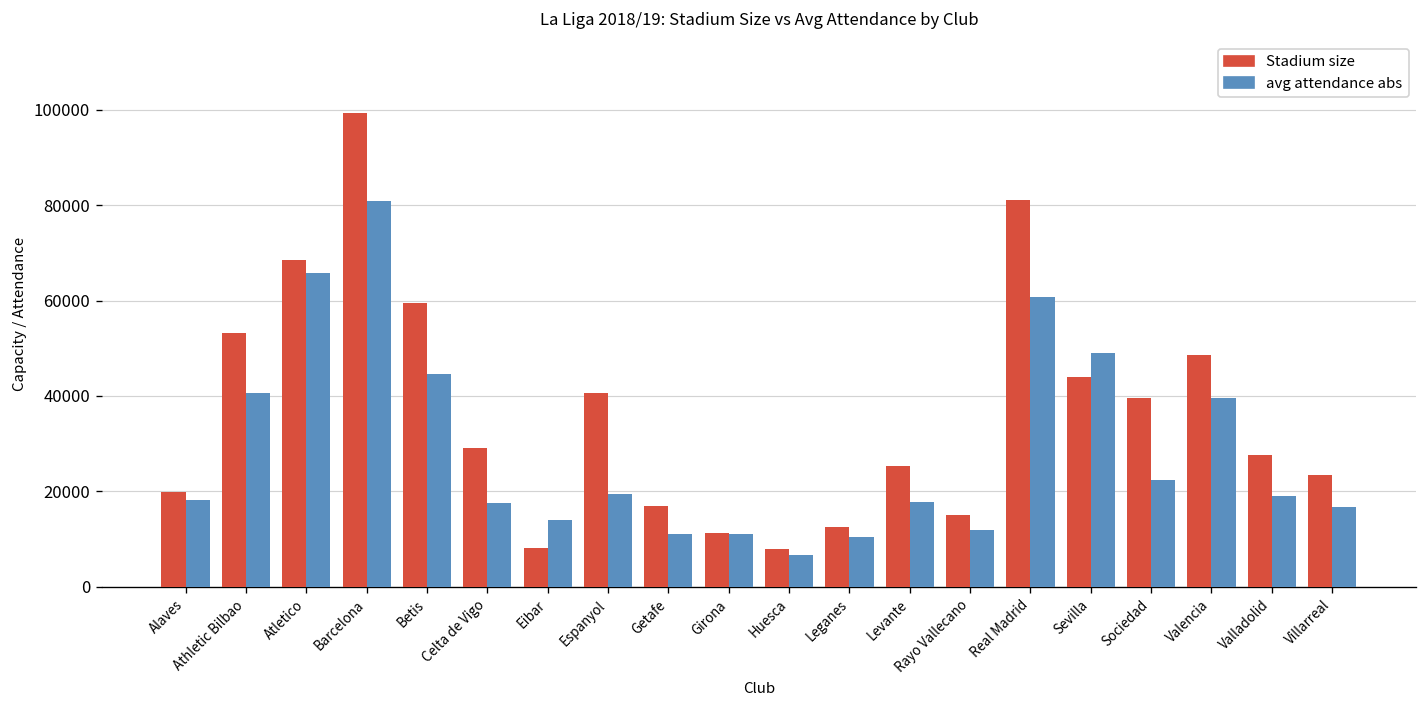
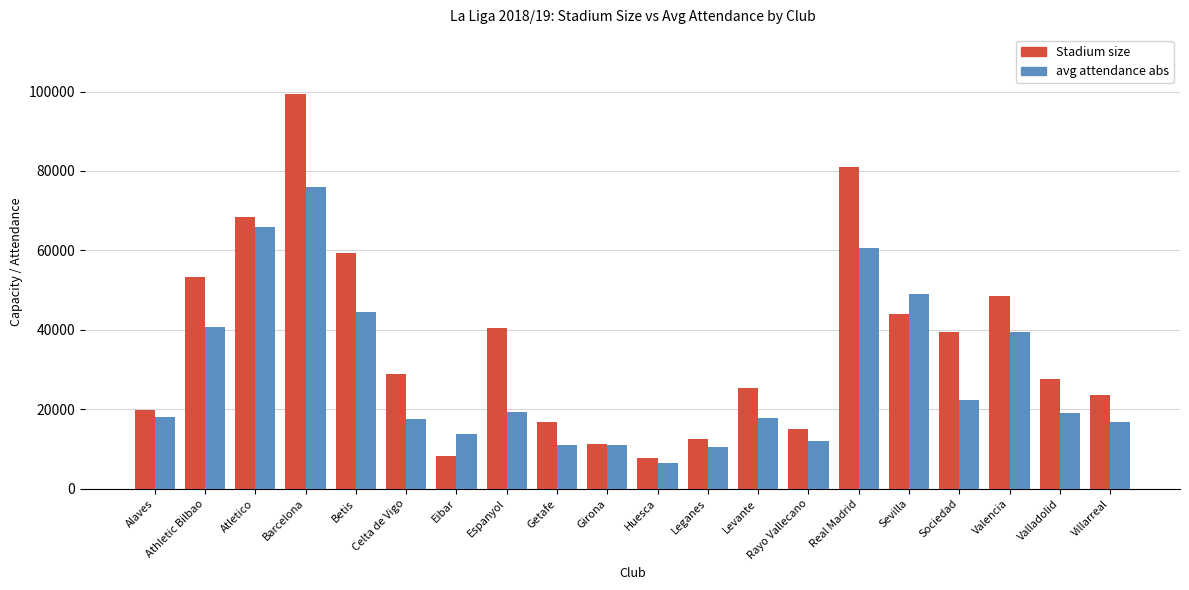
avg attendance abs, Barcelona: 81000 -> 76000
